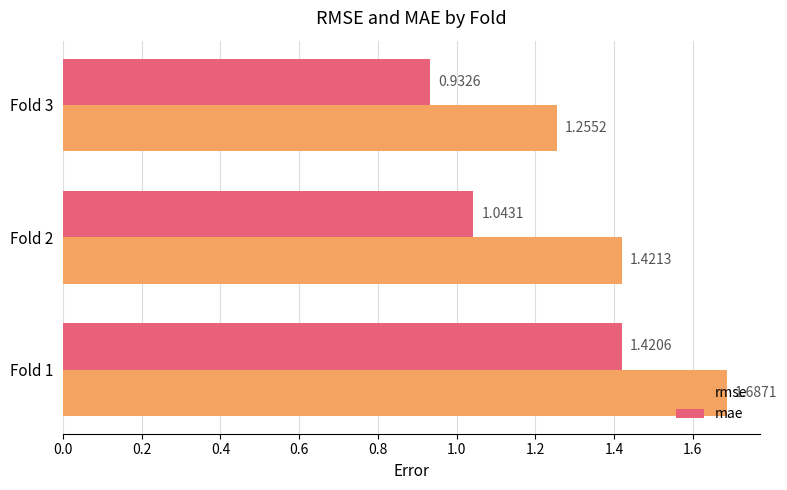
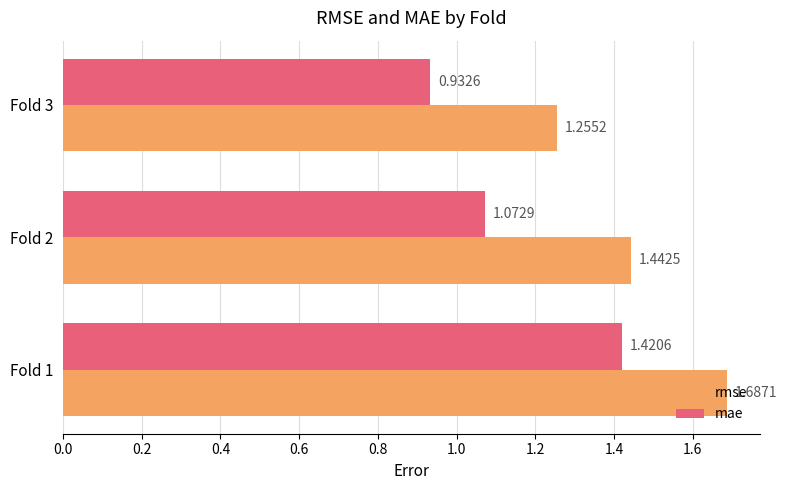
mae, Fold 2: 1.0431 -> 1.0729
rmse, Fold 2: 1.4213 -> 1.4425
